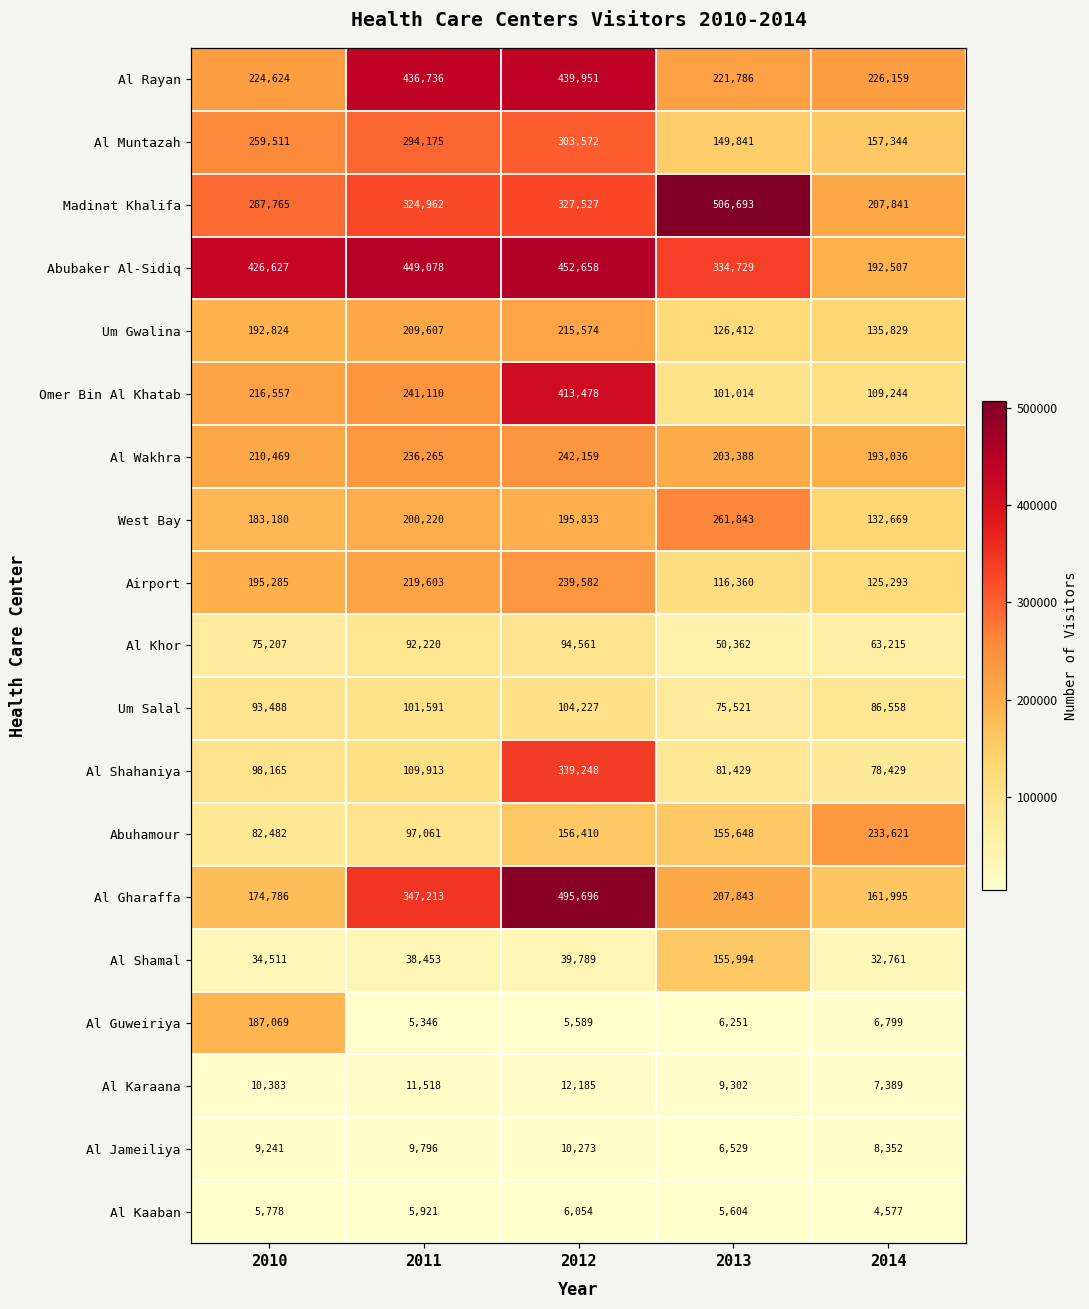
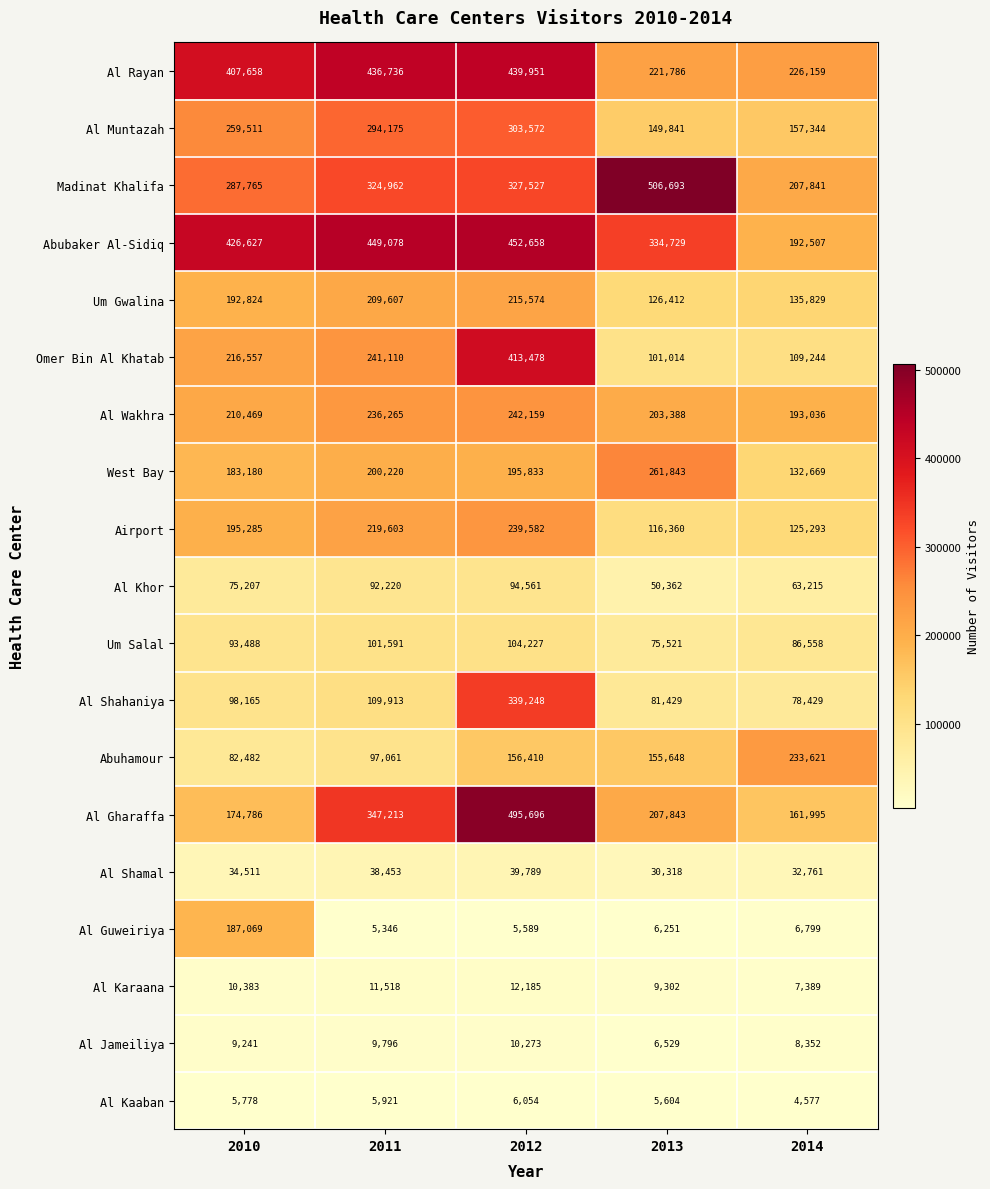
Al Rayan, 2010: 224,624 -> 407,658
Al Shamal, 2013: 155,994 -> 30,318
